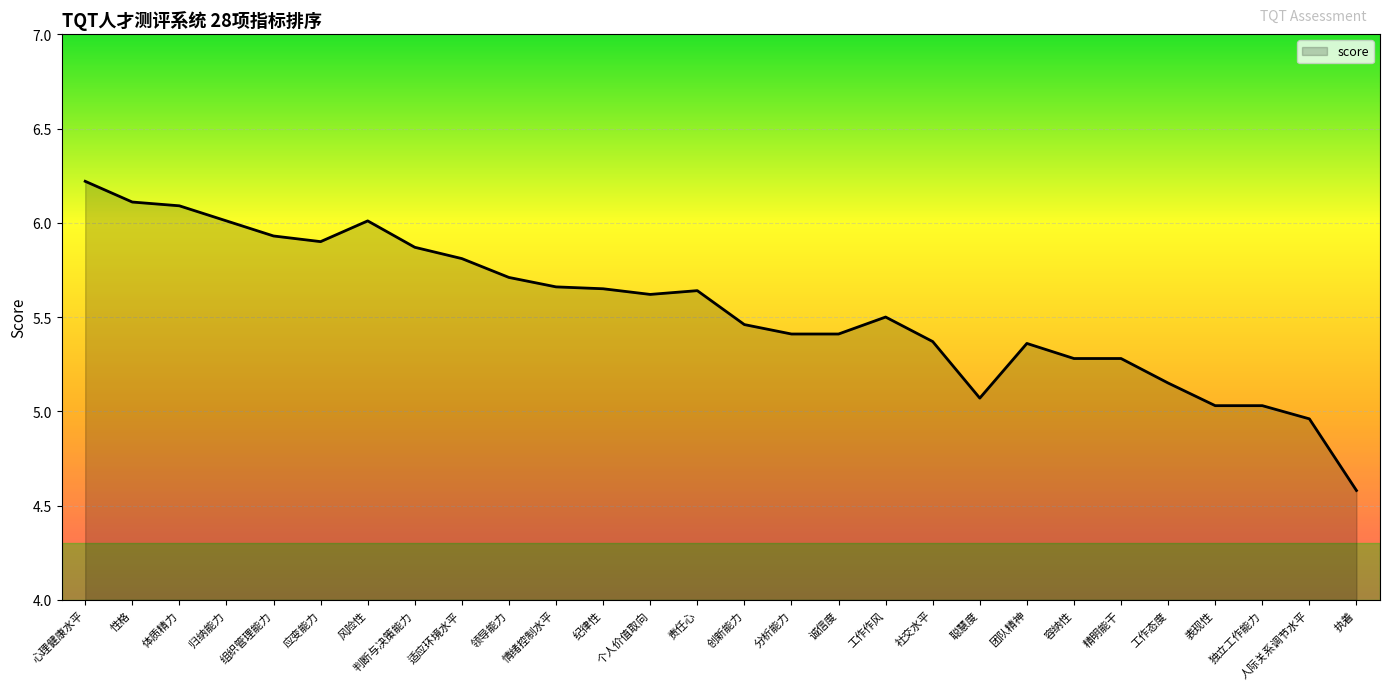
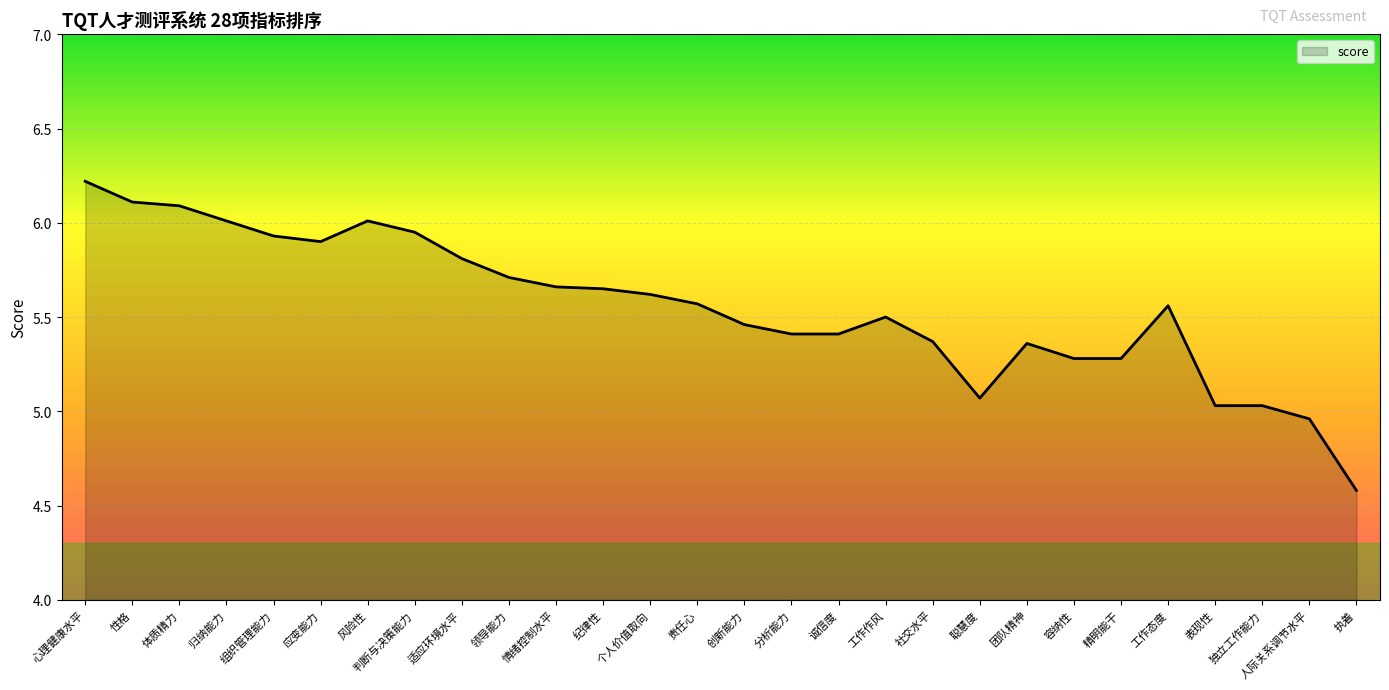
判断与决策能力: 5.87 -> 5.95
责任心: 5.64 -> 5.57
工作态度: 5.15 -> 5.56
